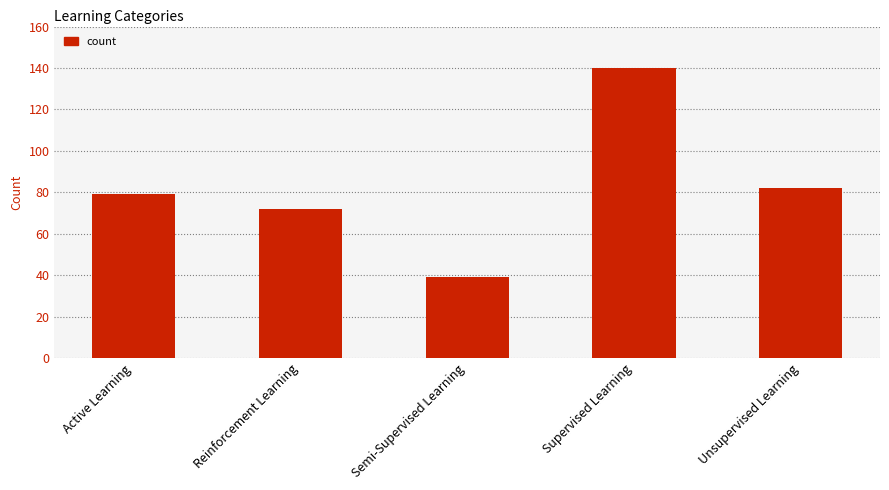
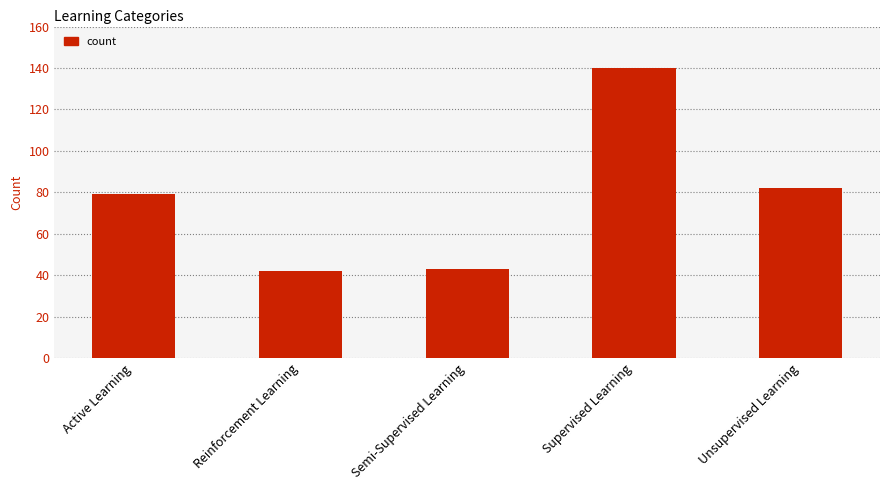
Reinforcement Learning: 72 -> 42
Semi-Supervised Learning: 39 -> 43
